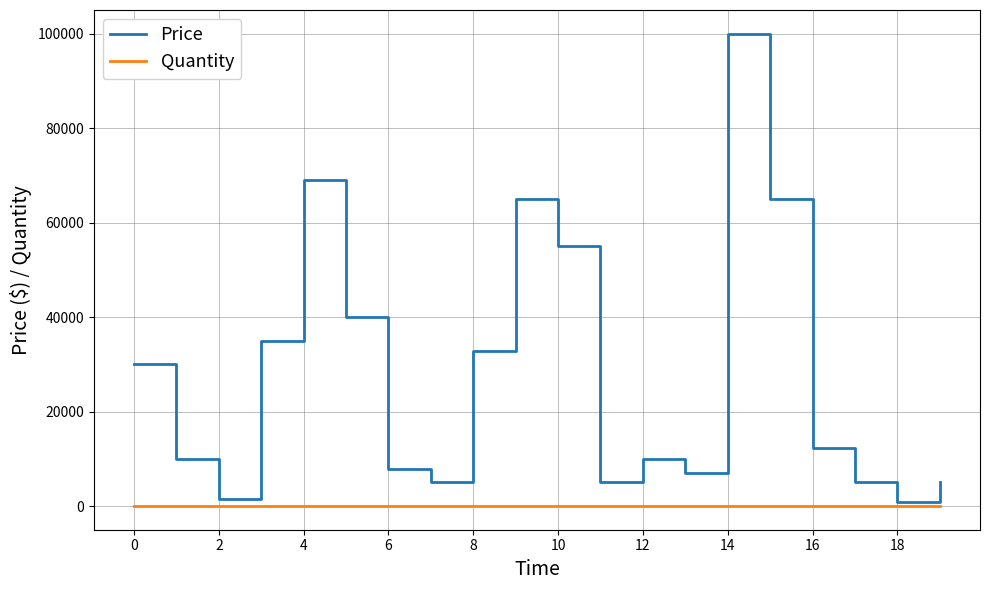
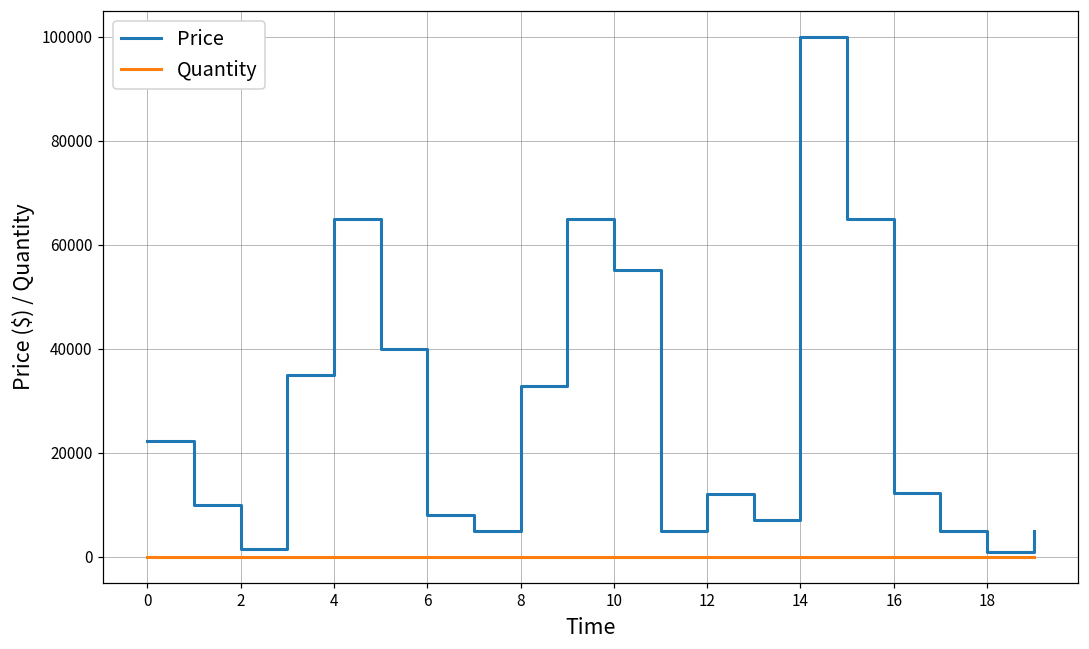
Price, 0: 30000 -> 22000
Price, 4: 69000 -> 65000
Price, 12: 10000 -> 12000
